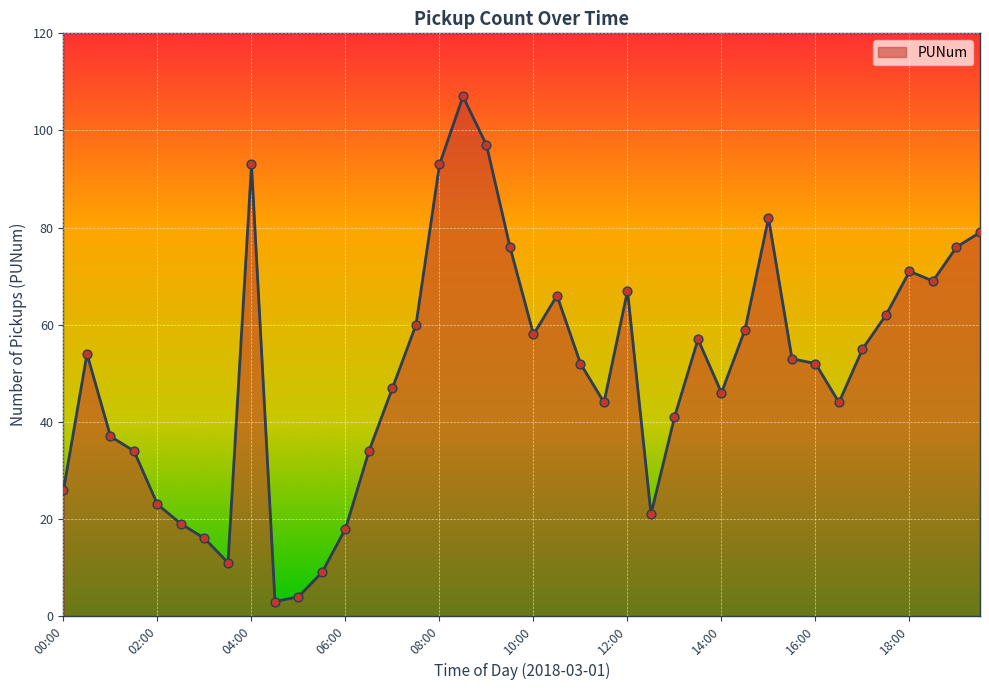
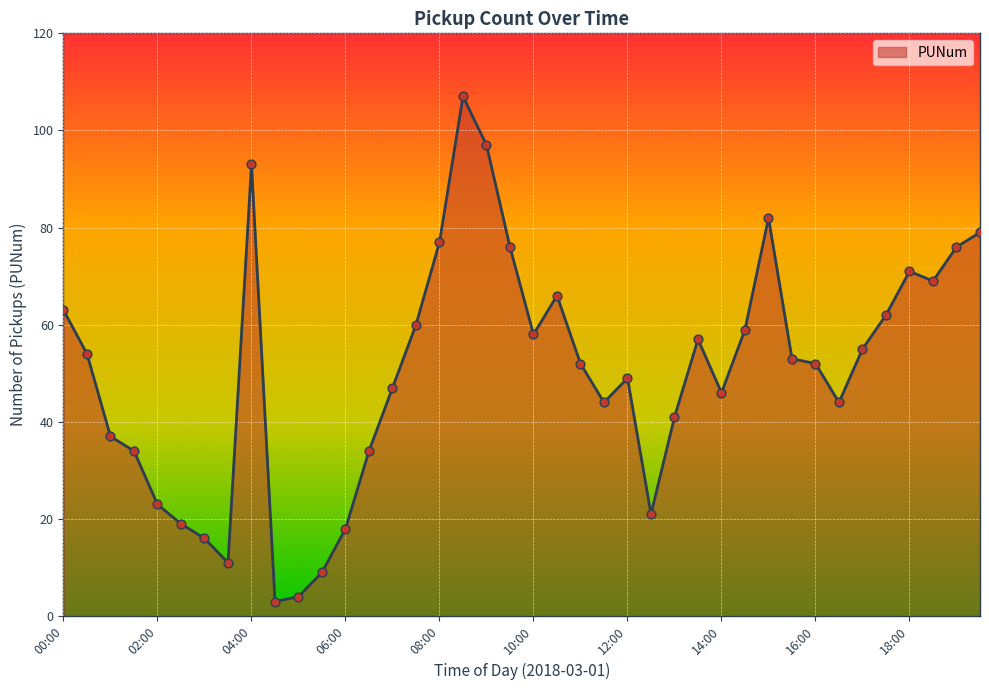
00:00: 26 -> 63
08:00: 93 -> 77
12:00: 67 -> 49
